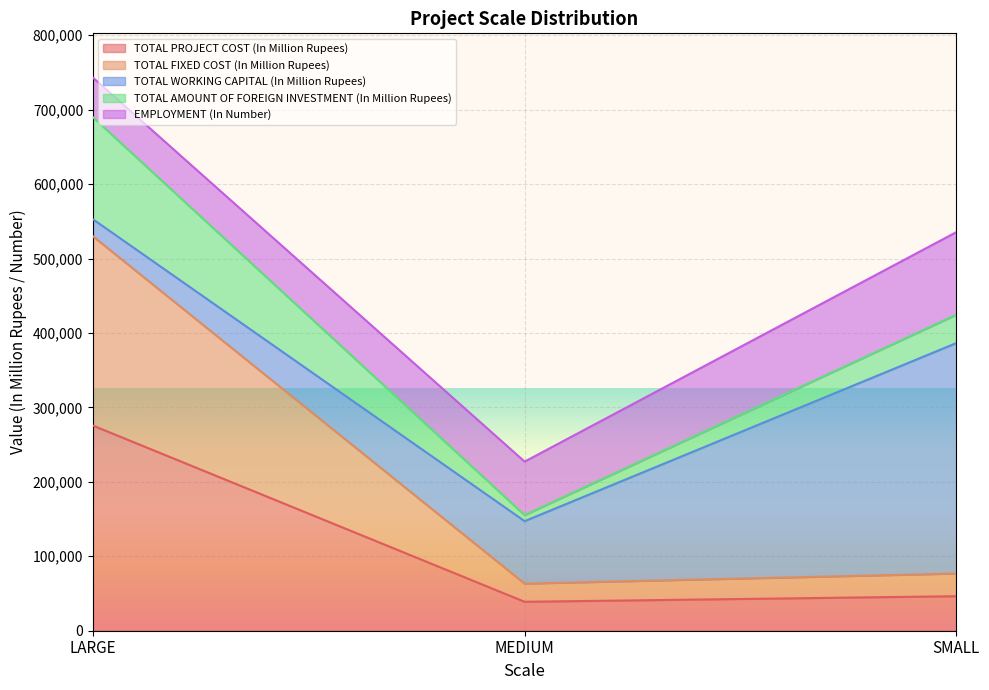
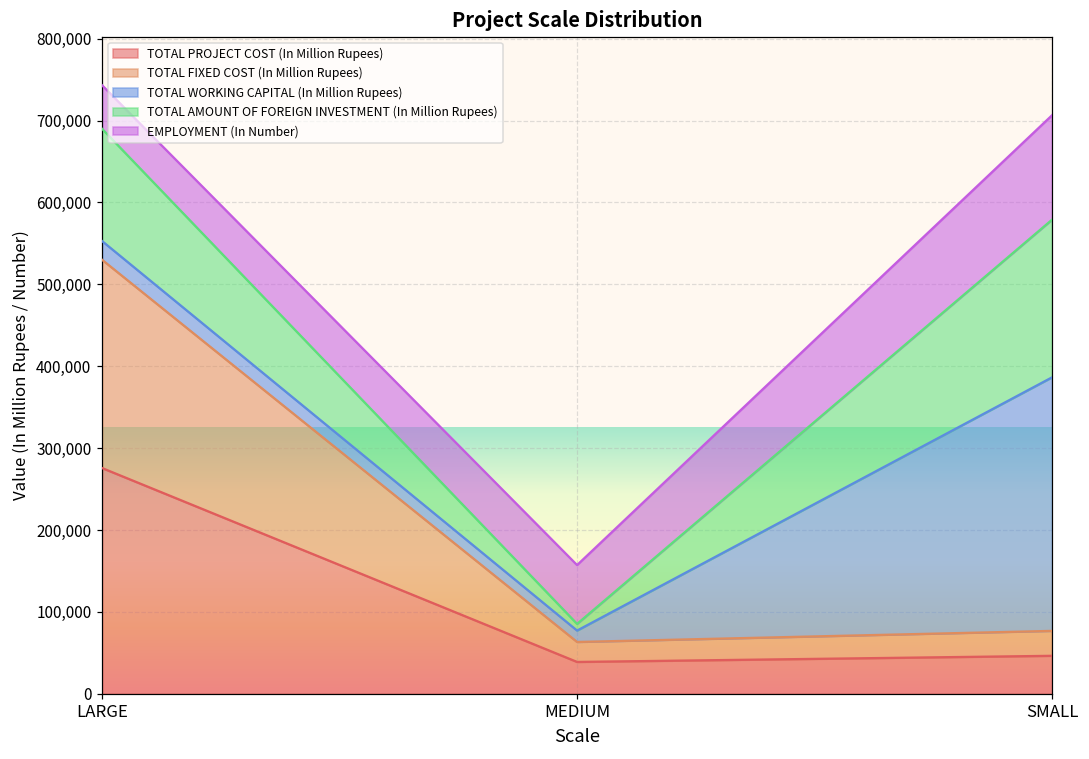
TOTAL WORKING CAPITAL (In Million Rupees), MEDIUM: 80,000 -> 10,000
TOTAL AMOUNT OF FOREIGN INVESTMENT (In Million Rupees), SMALL: 40,000 -> 190,000
EMPLOYMENT (In Number), SMALL: 110,000 -> 130,000
